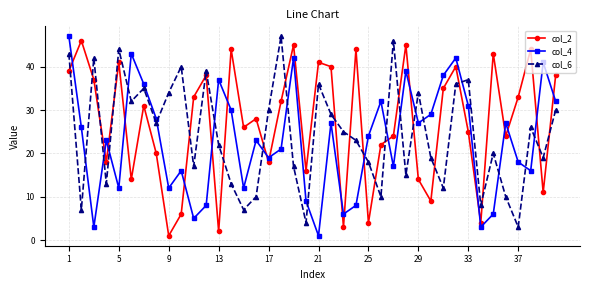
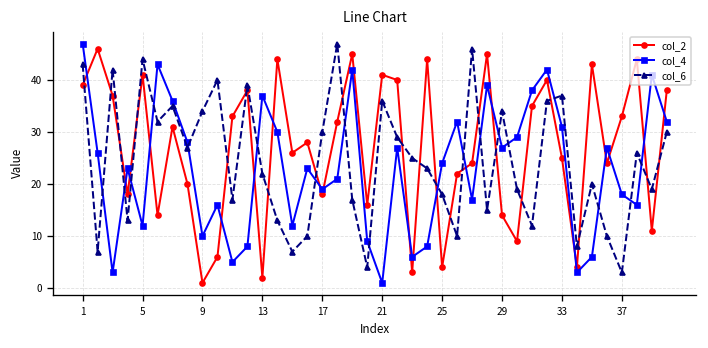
col_4, 9: 12 -> 10
